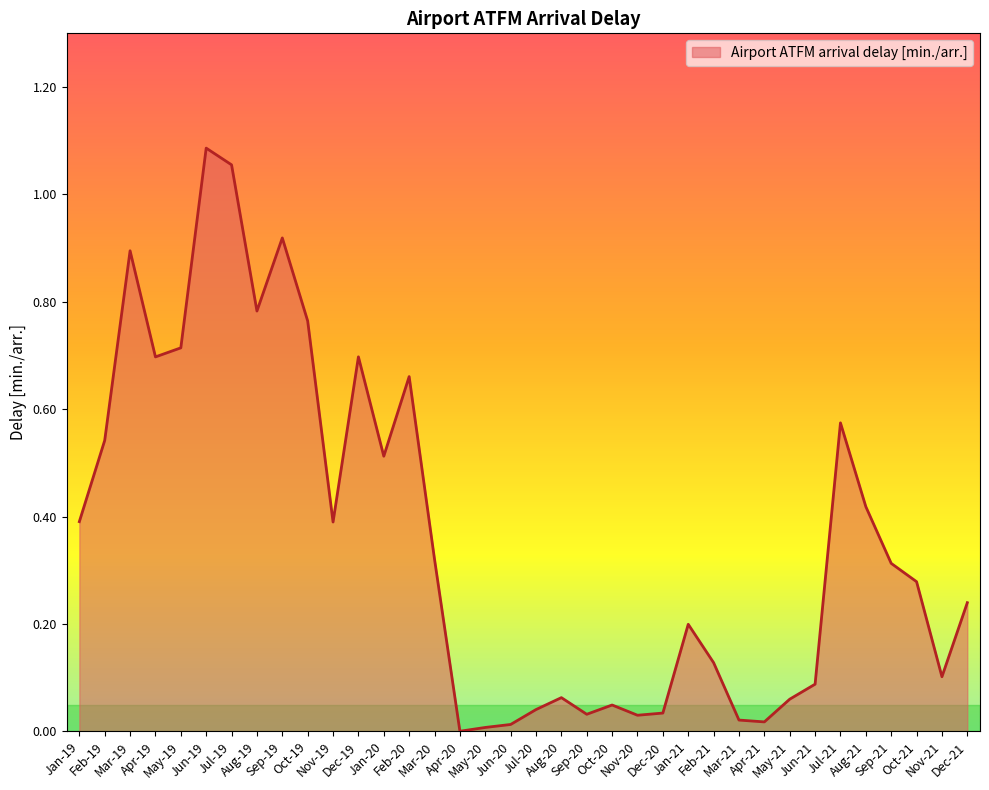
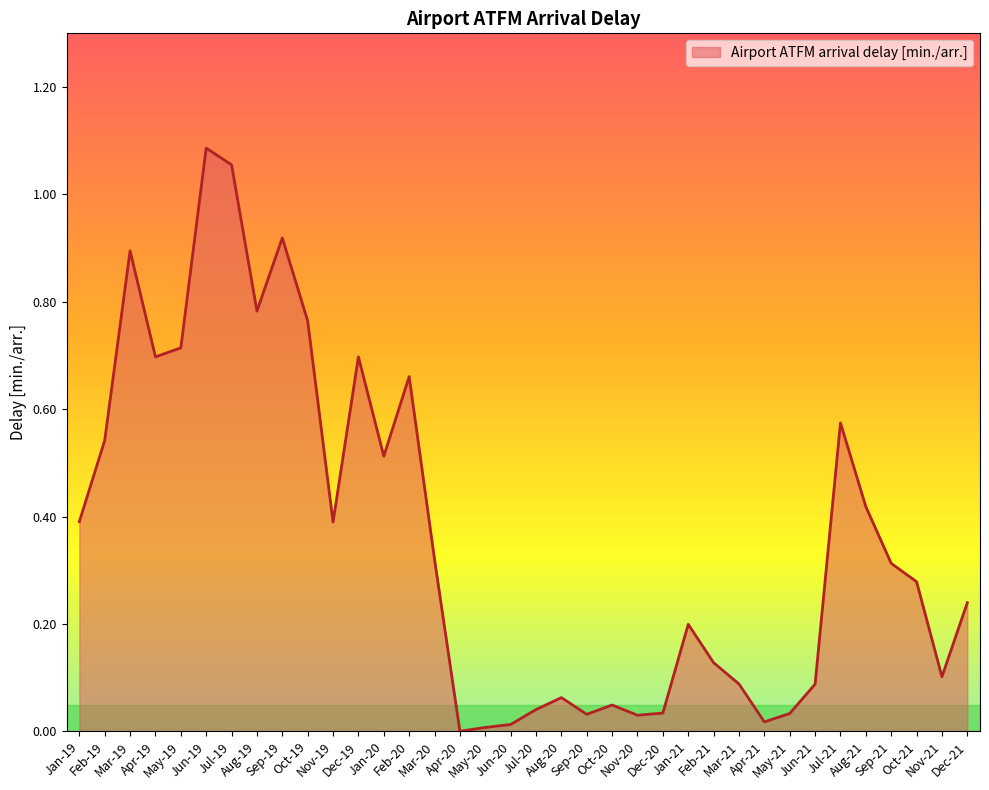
Mar-21: 0.02 -> 0.09
May-21: 0.06 -> 0.03
